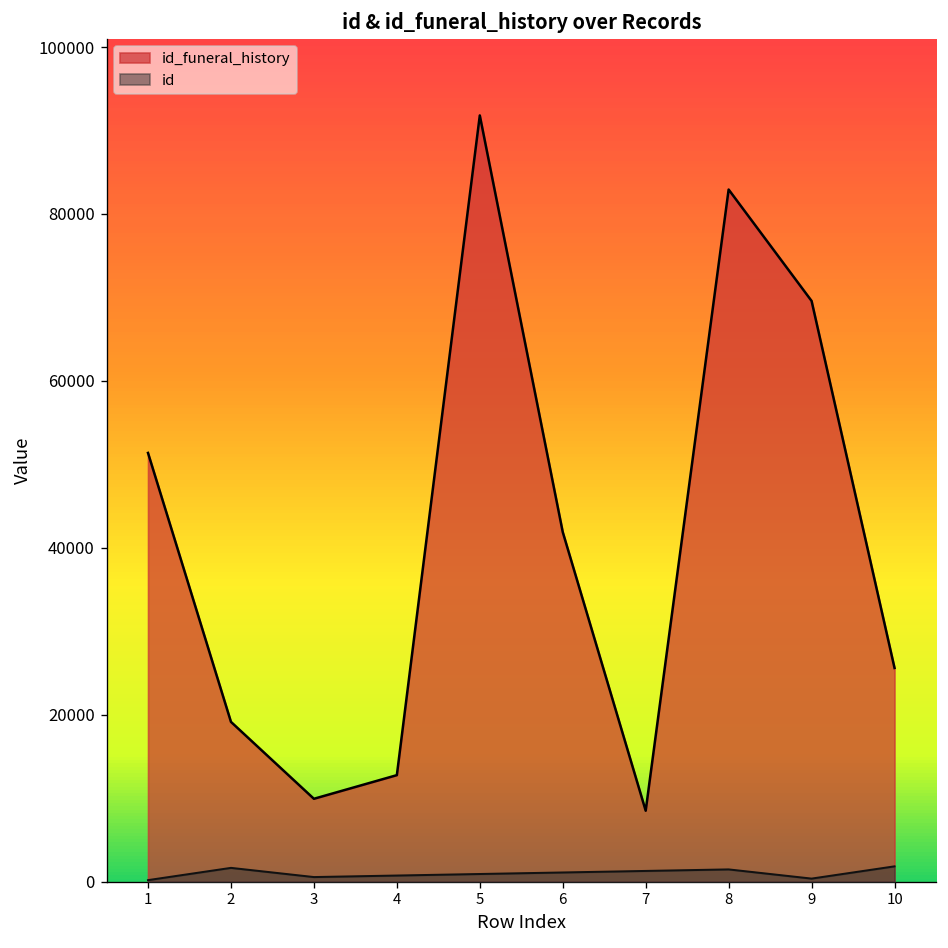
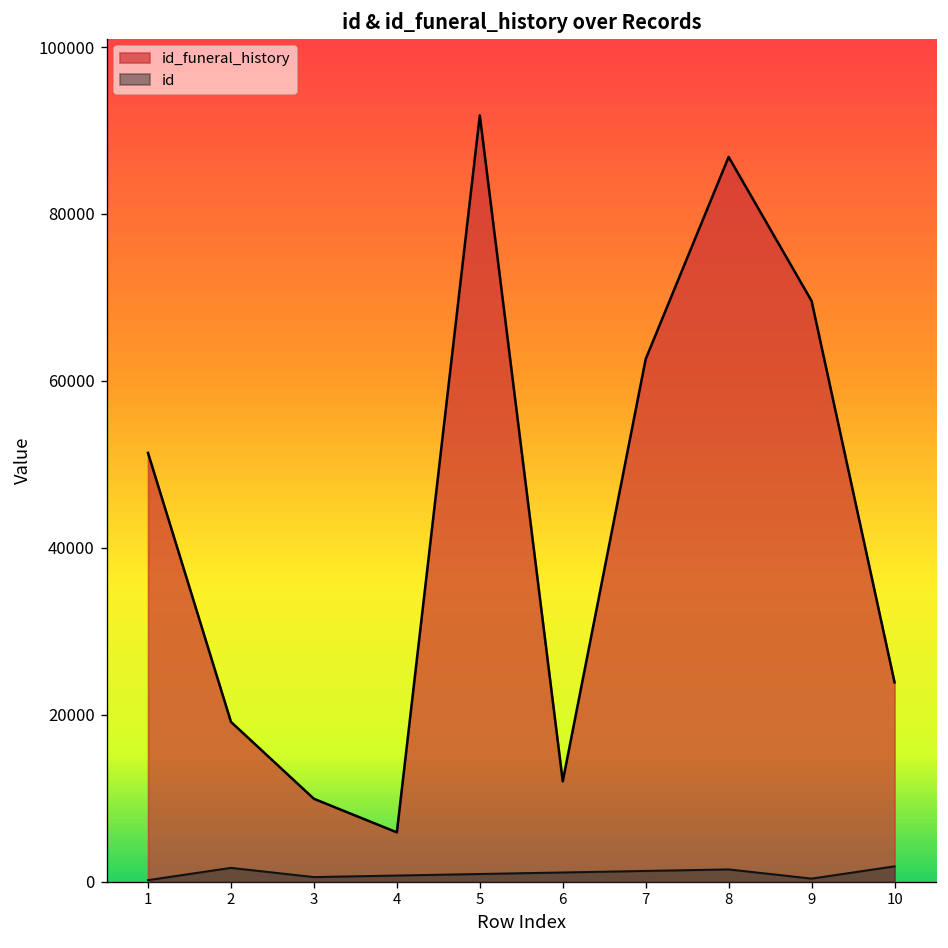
id_funeral_history, 4: 13000 -> 6000
id_funeral_history, 6: 42000 -> 12000
id_funeral_history, 7: 9000 -> 63000
id_funeral_history, 8: 83000 -> 87000
id_funeral_history, 10: 26000 -> 24000
